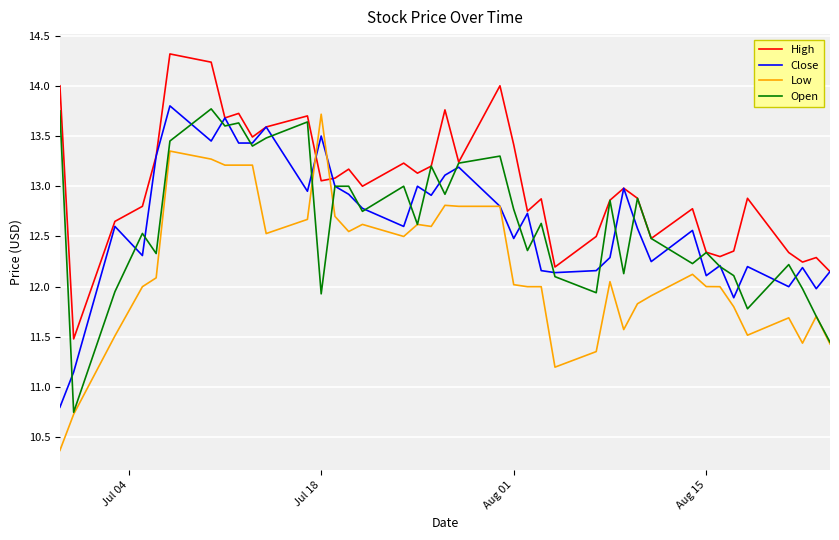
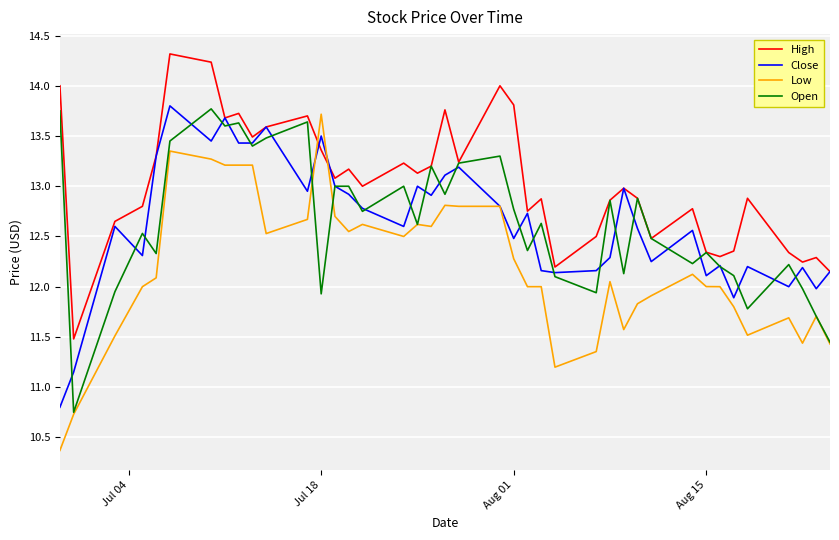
High, Jul 18: 13.05 -> 13.36
High, Aug 01: 13.41 -> 13.81
Low, Aug 01: 12.02 -> 12.28
